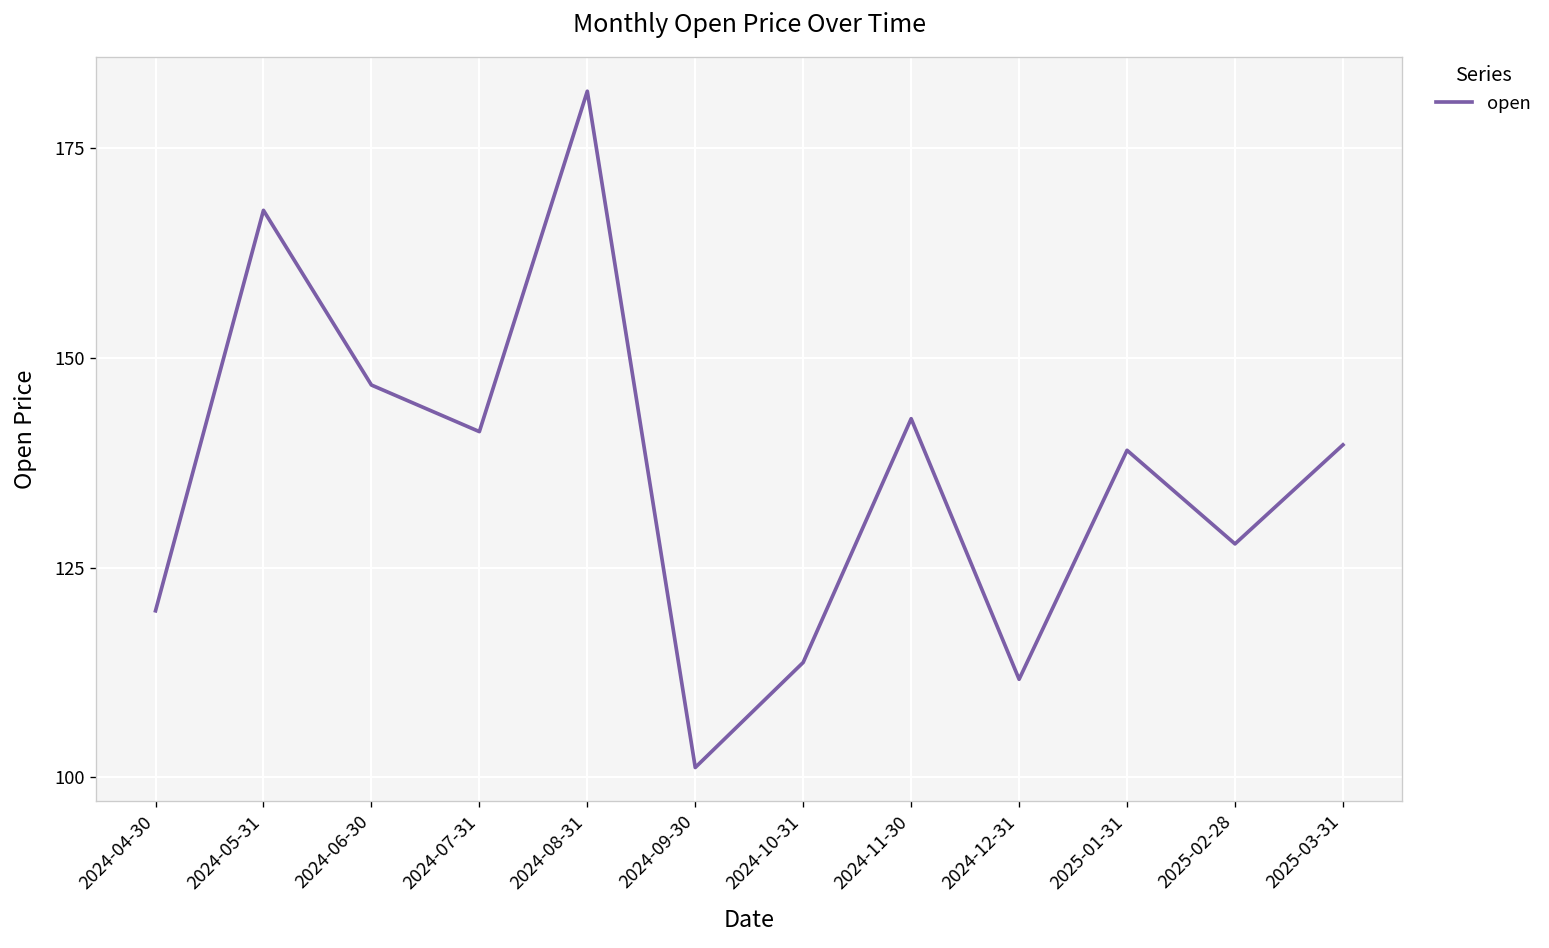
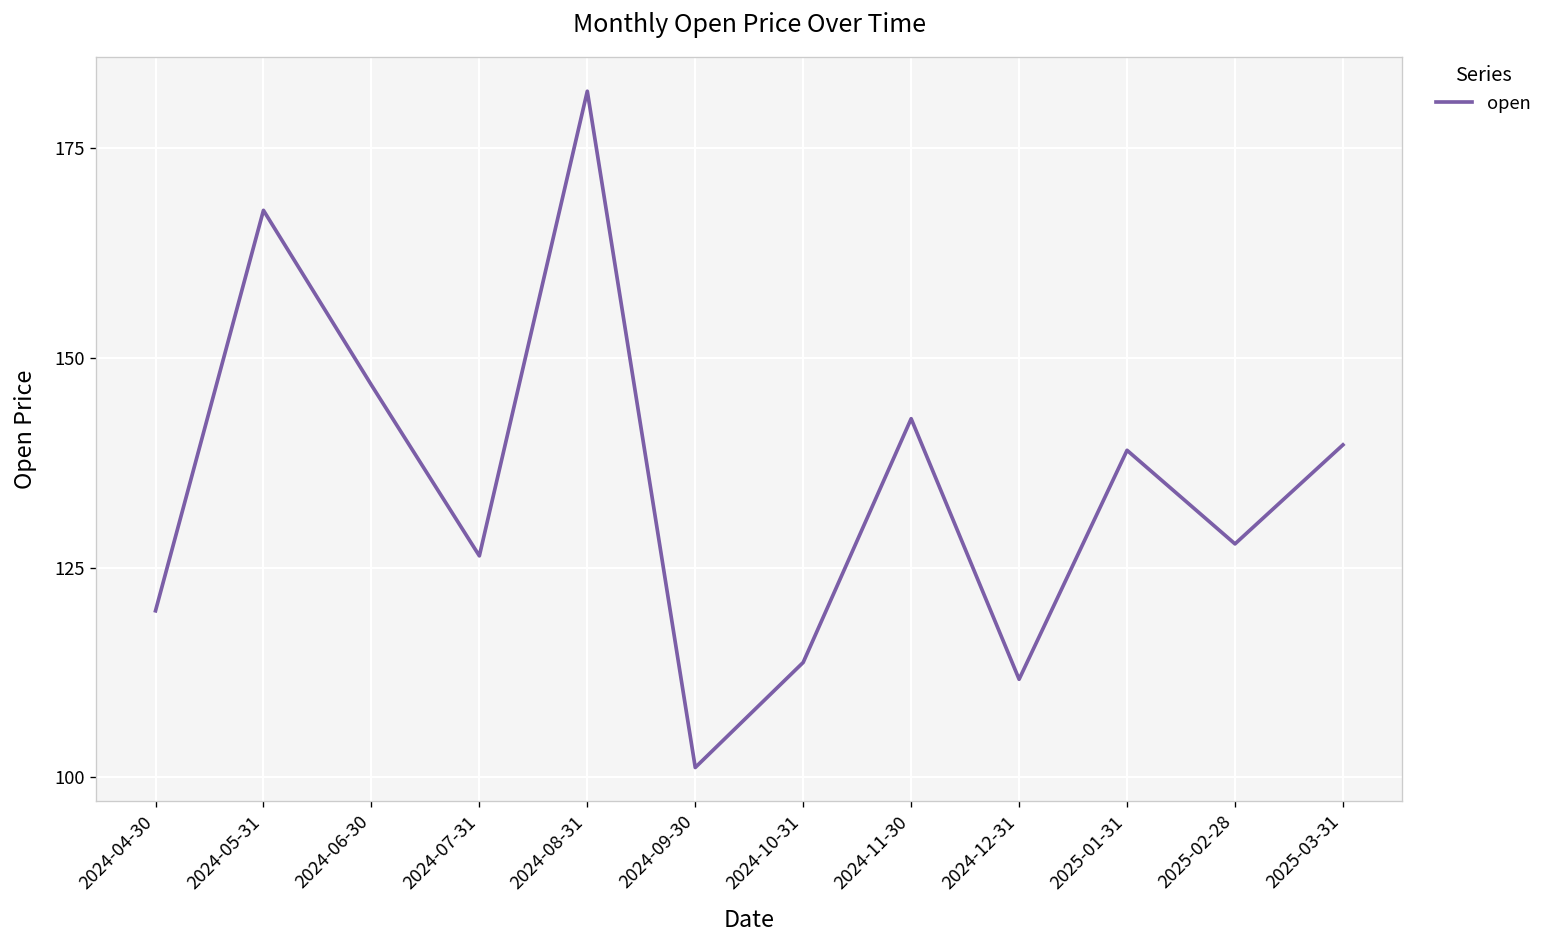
2024-07-31: 141 -> 126
